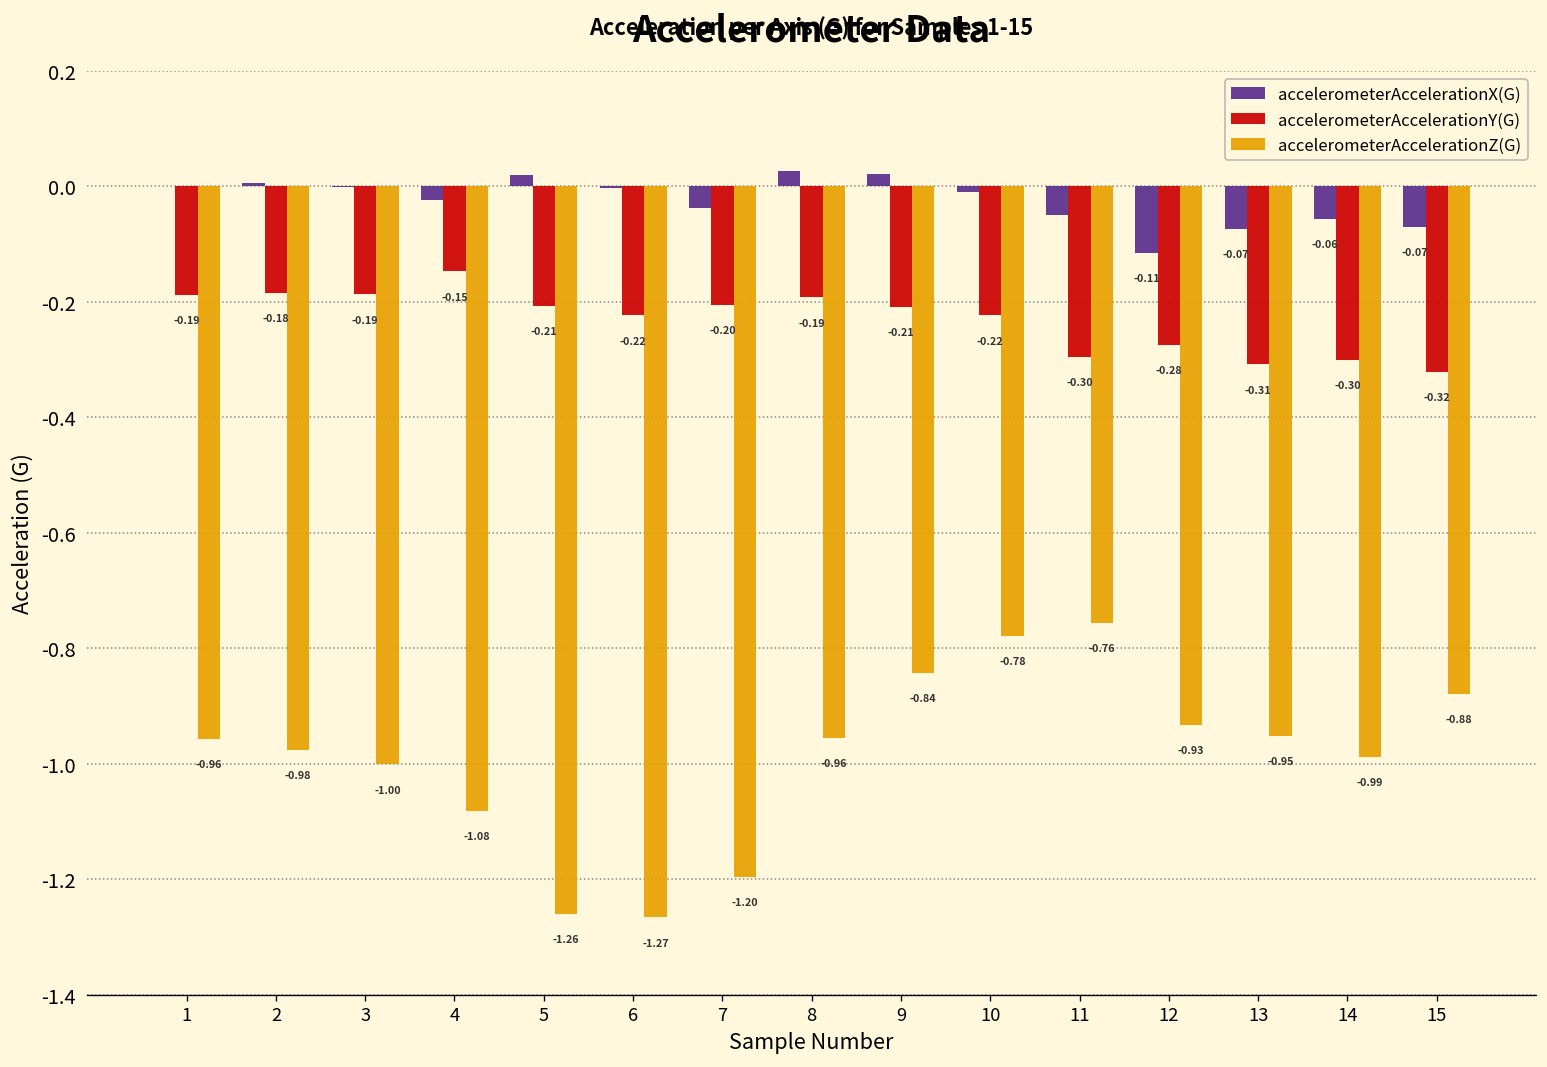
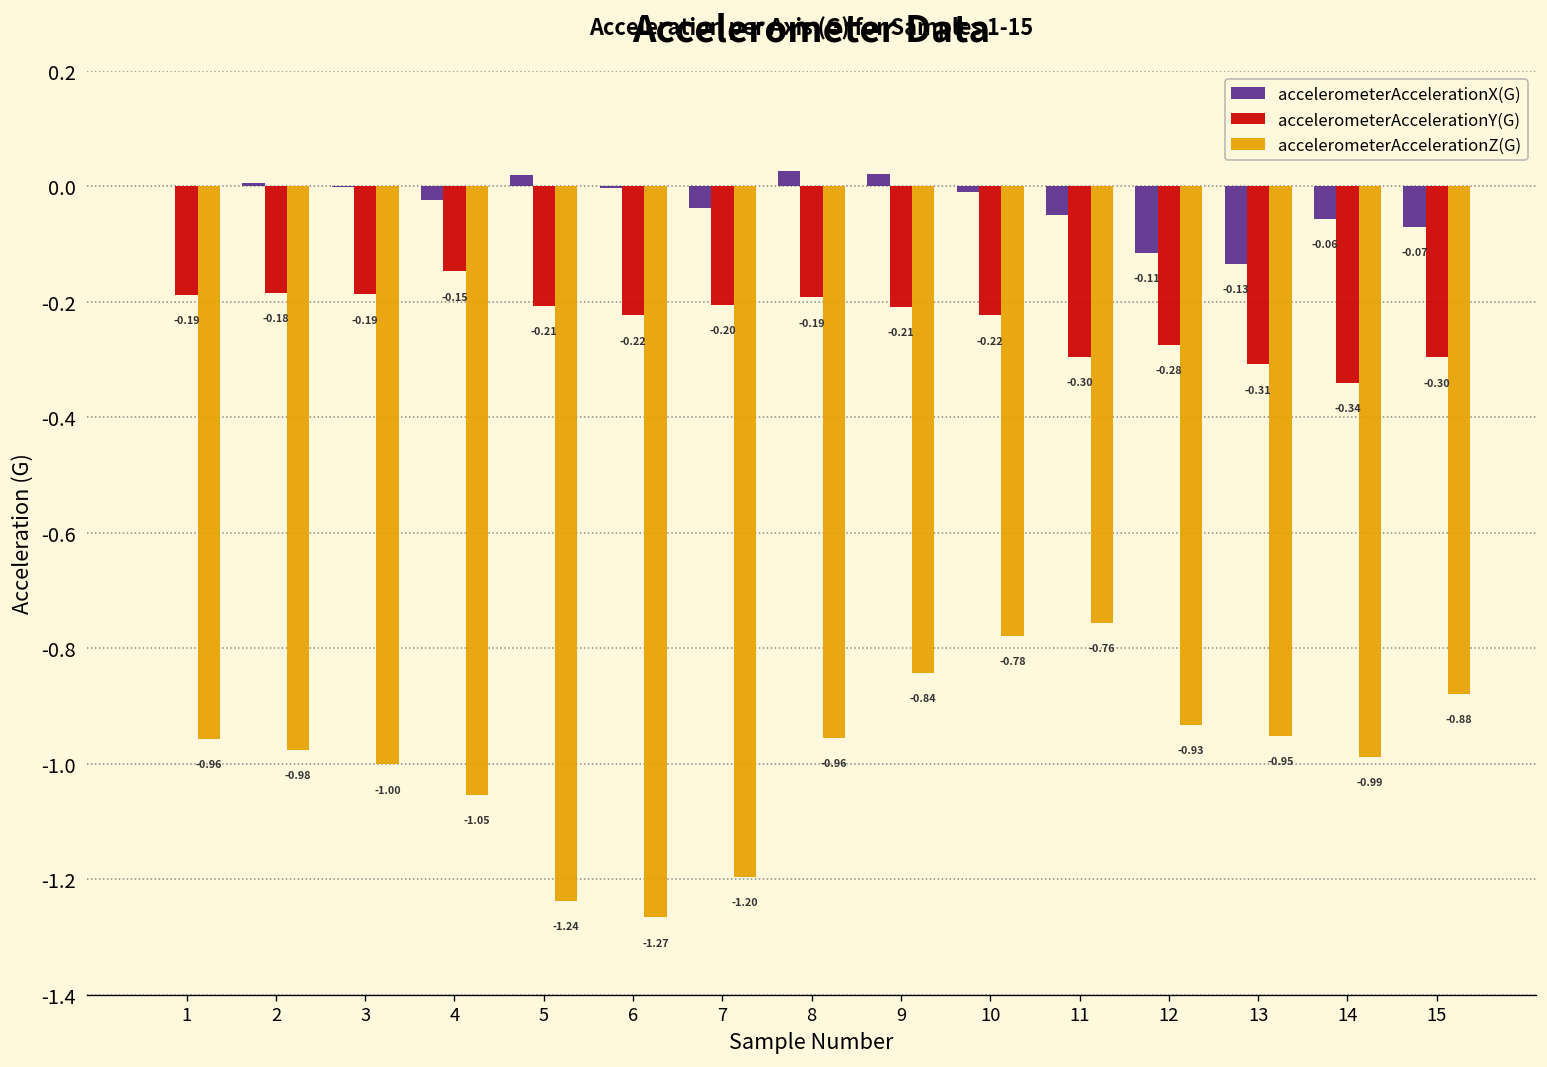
accelerometerAccelerationZ(G), 4: -1.08 -> -1.05
accelerometerAccelerationZ(G), 5: -1.26 -> -1.24
accelerometerAccelerationX(G), 13: -0.07 -> -0.13
accelerometerAccelerationY(G), 14: -0.30 -> -0.34
accelerometerAccelerationY(G), 15: -0.32 -> -0.30
